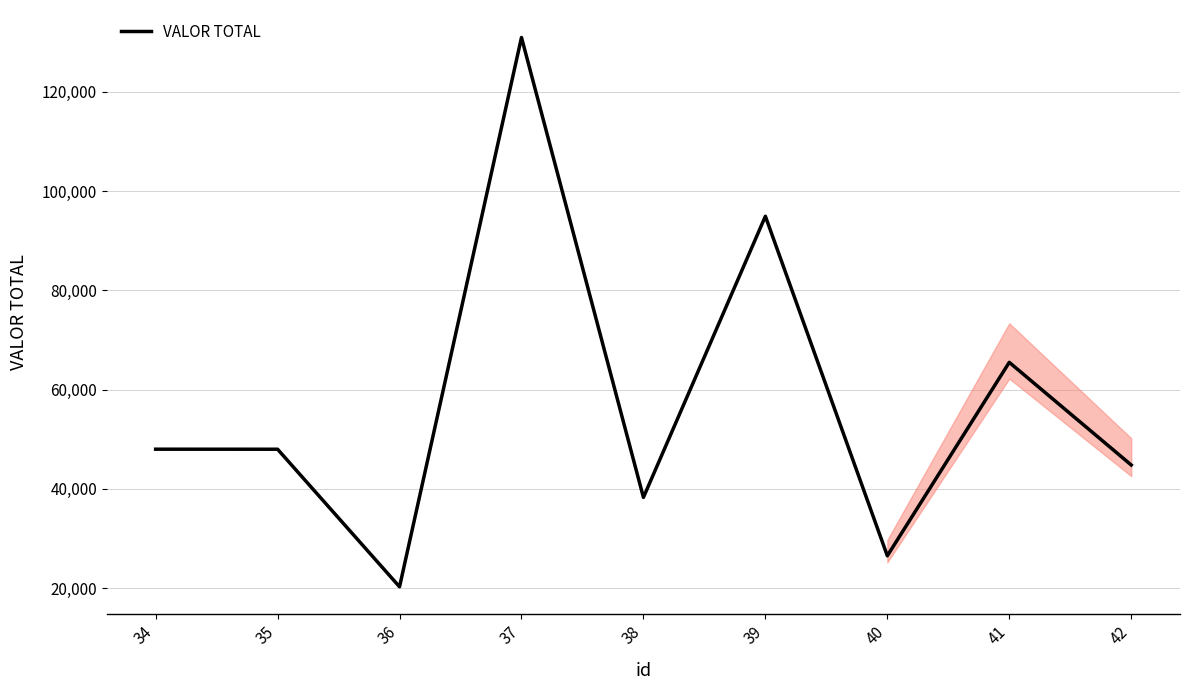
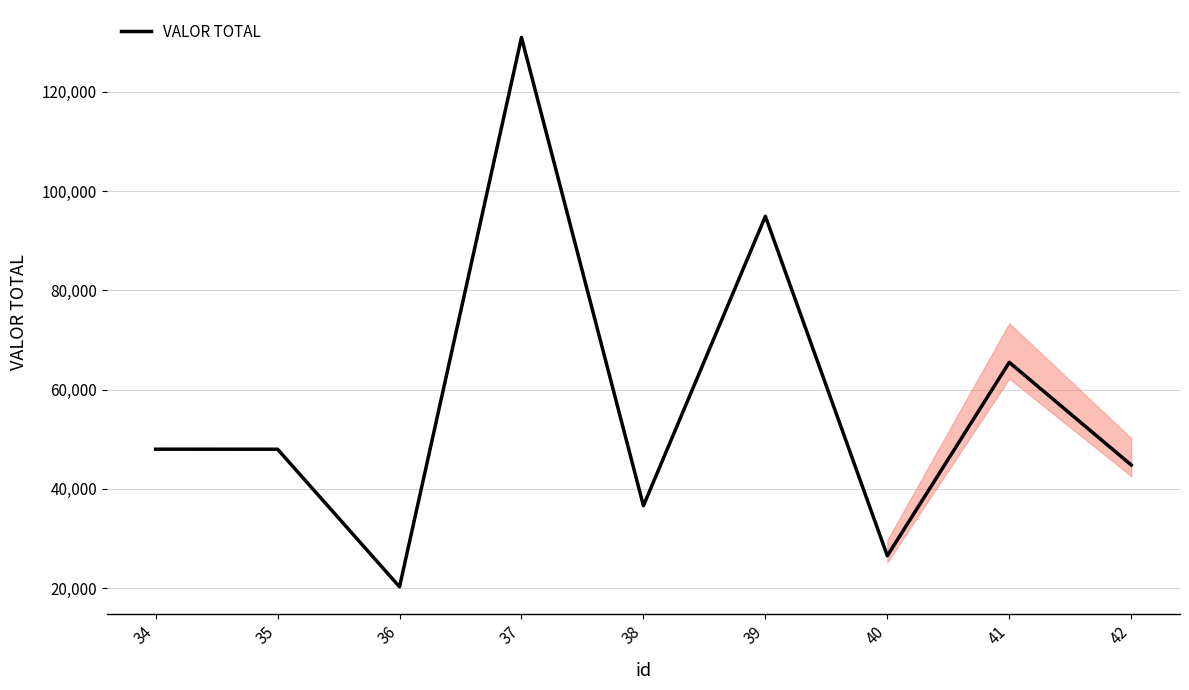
VALOR TOTAL, 38: 38,000 -> 37,000
